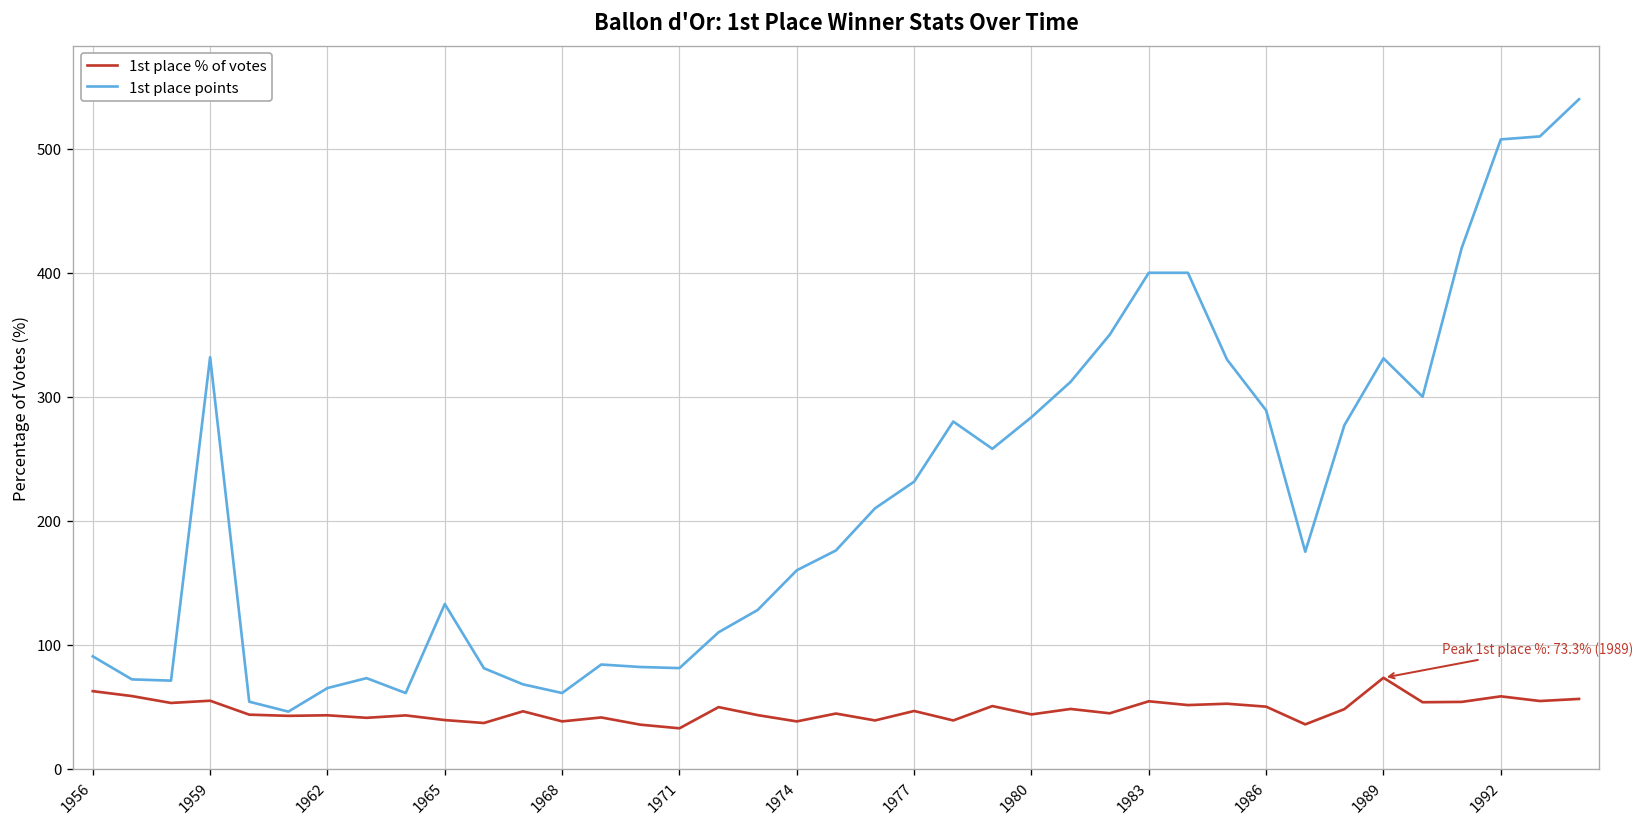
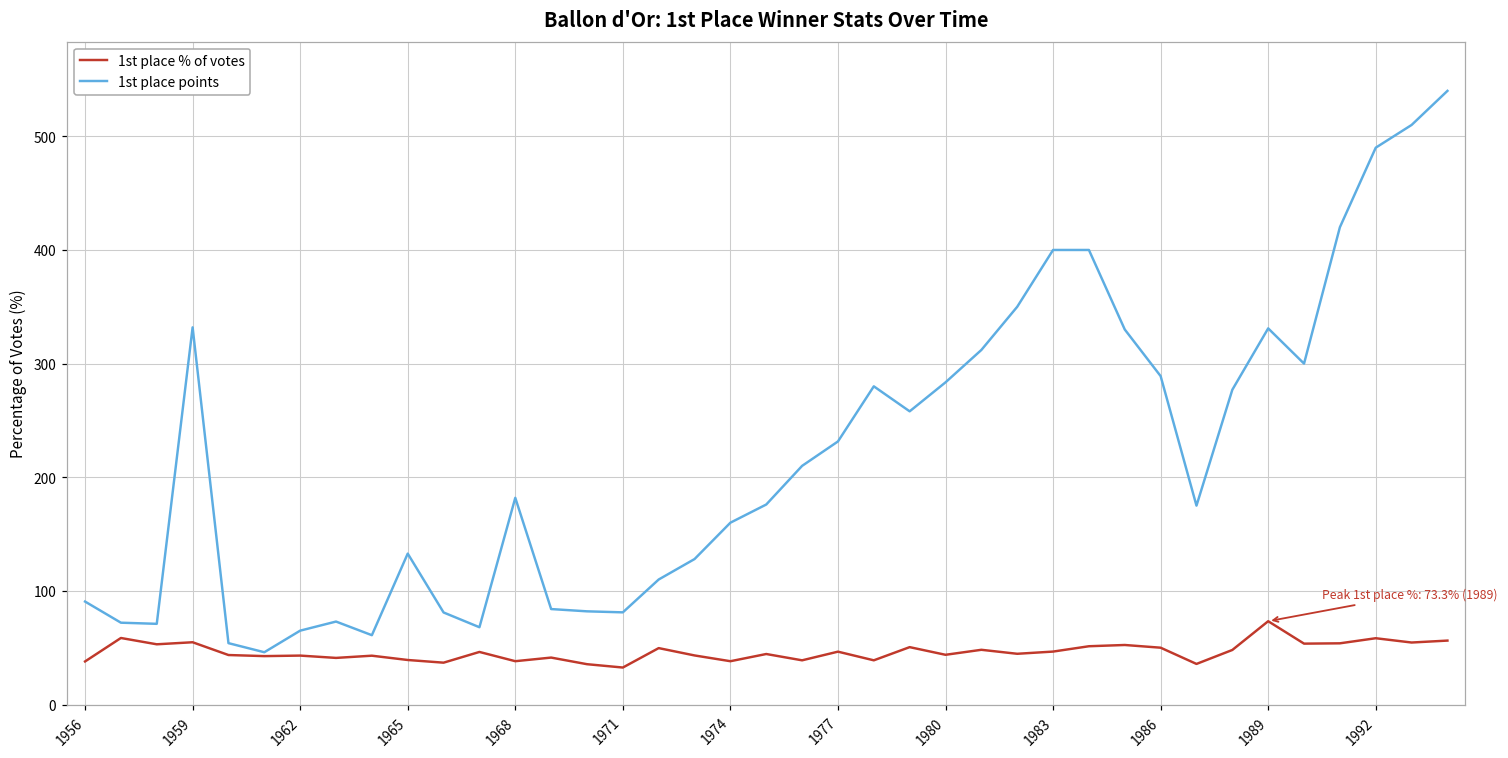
1st place % of votes, 1956: 63 -> 38
1st place points, 1968: 61 -> 182
1st place % of votes, 1983: 54 -> 47
1st place points, 1992: 508 -> 490
